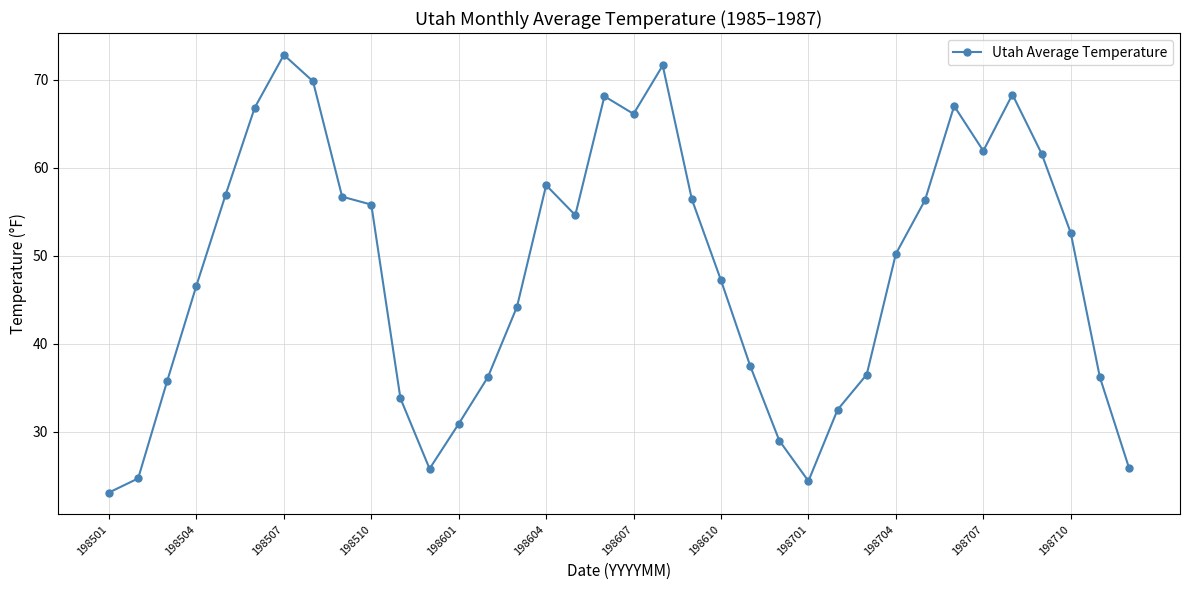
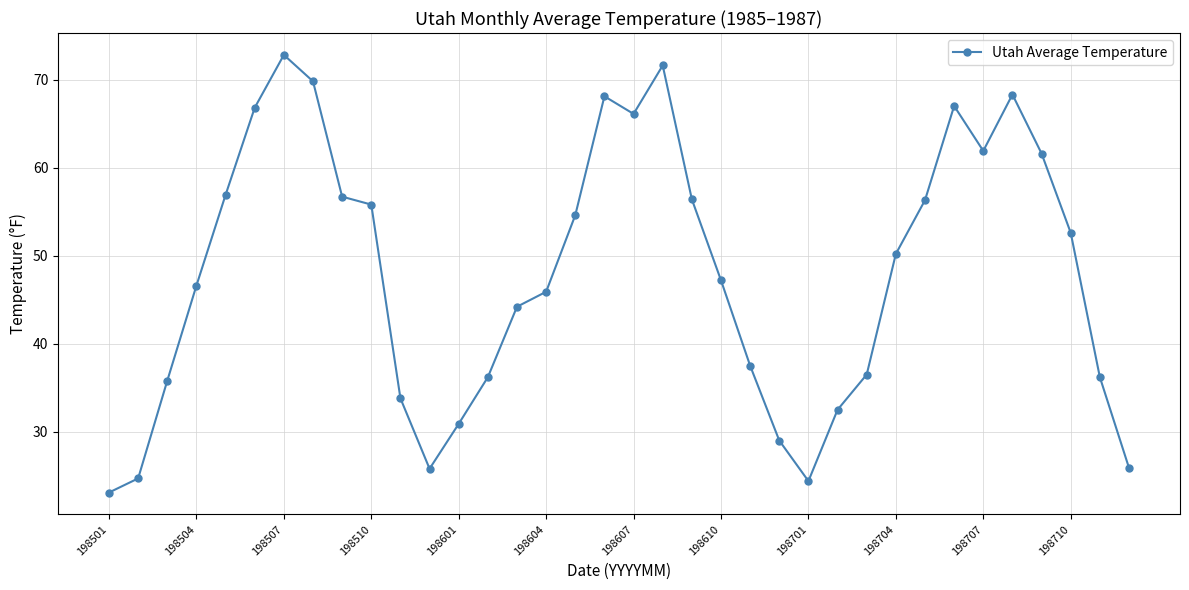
198604: 58 -> 46
